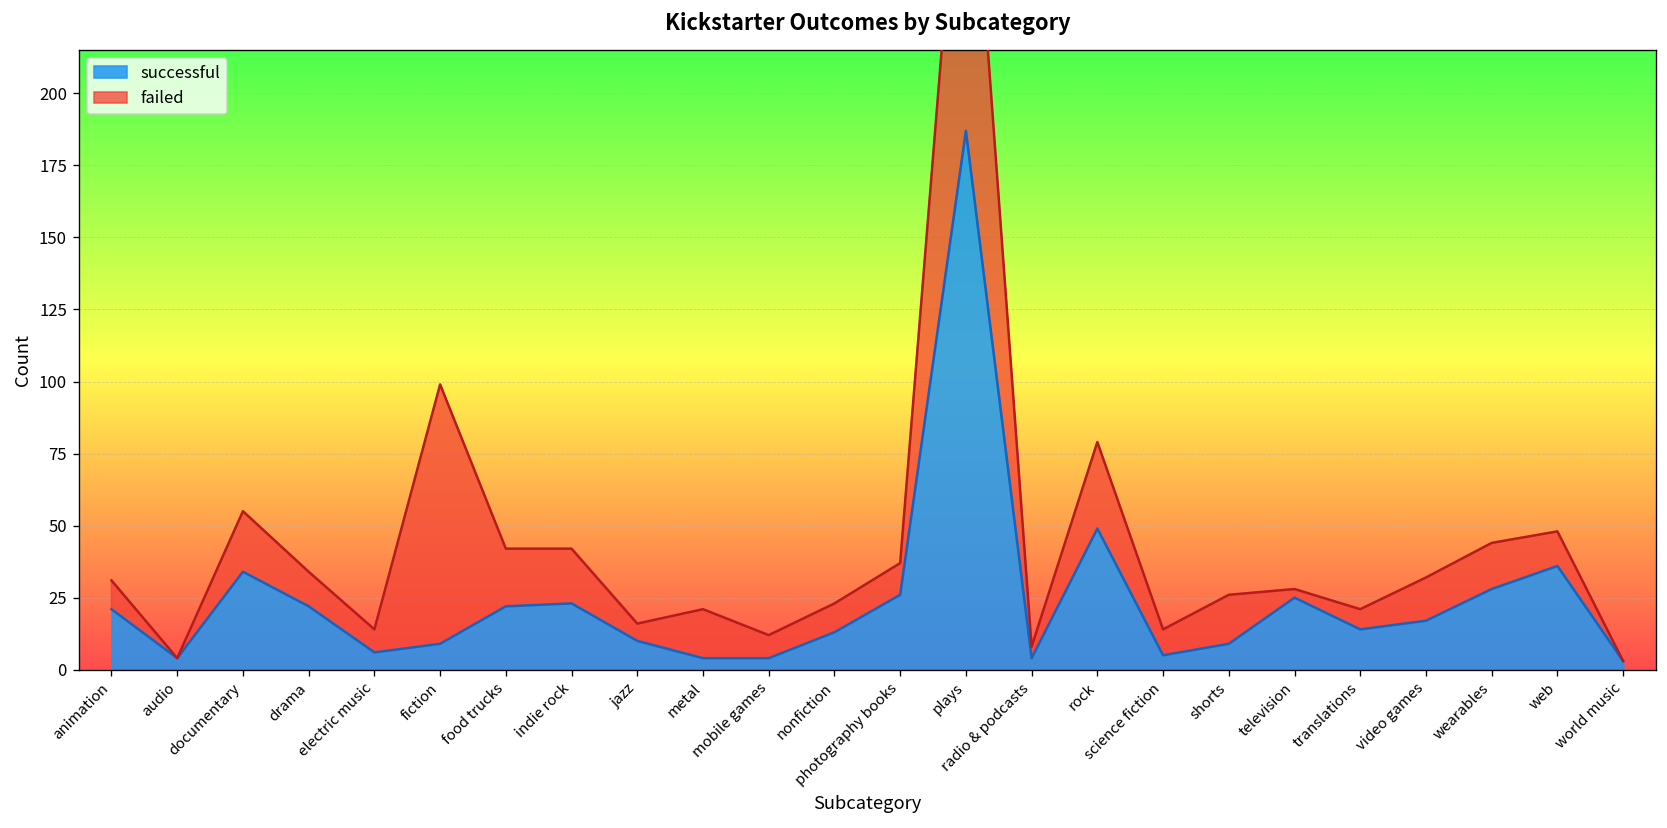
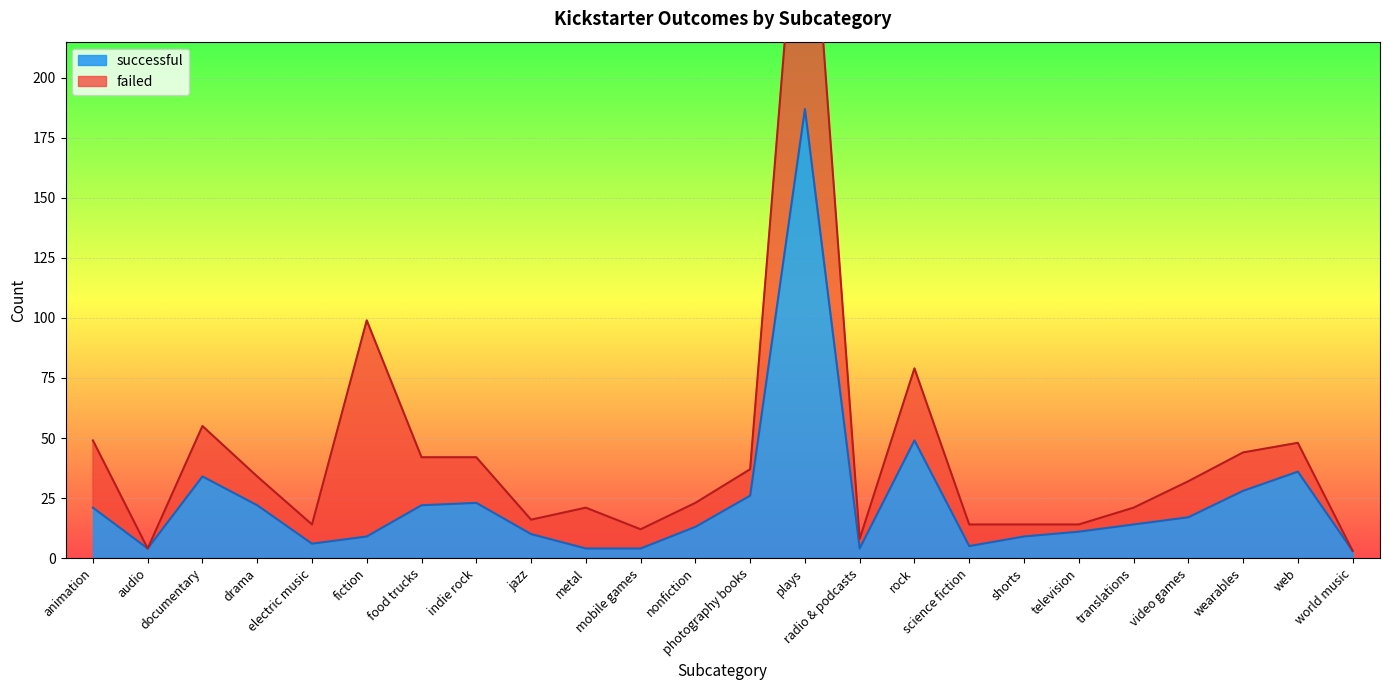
failed, animation: 10 -> 28
failed, shorts: 17 -> 5
successful, television: 25 -> 11
